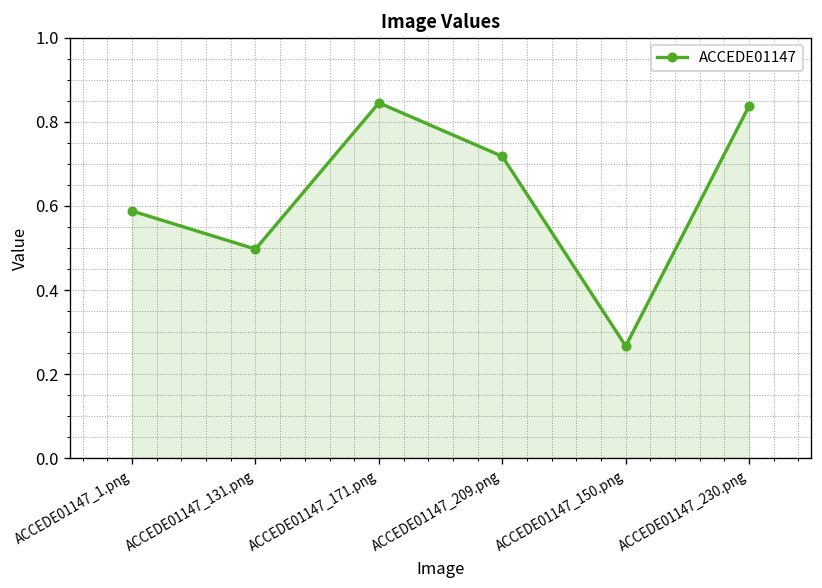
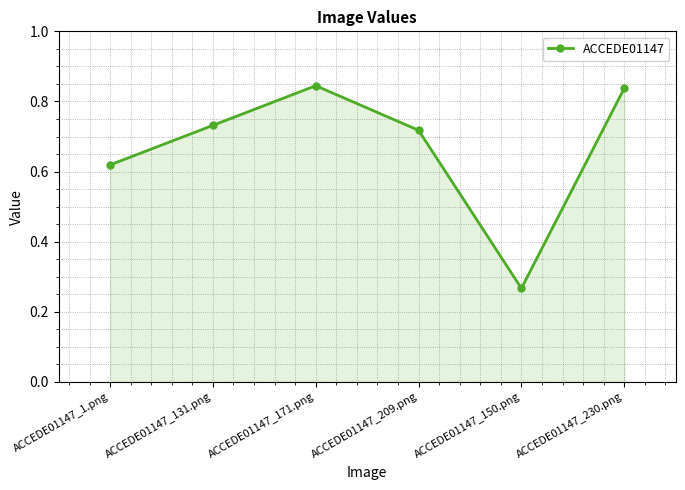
ACCEDE01147_1.png: 0.59 -> 0.62
ACCEDE01147_131.png: 0.50 -> 0.73
